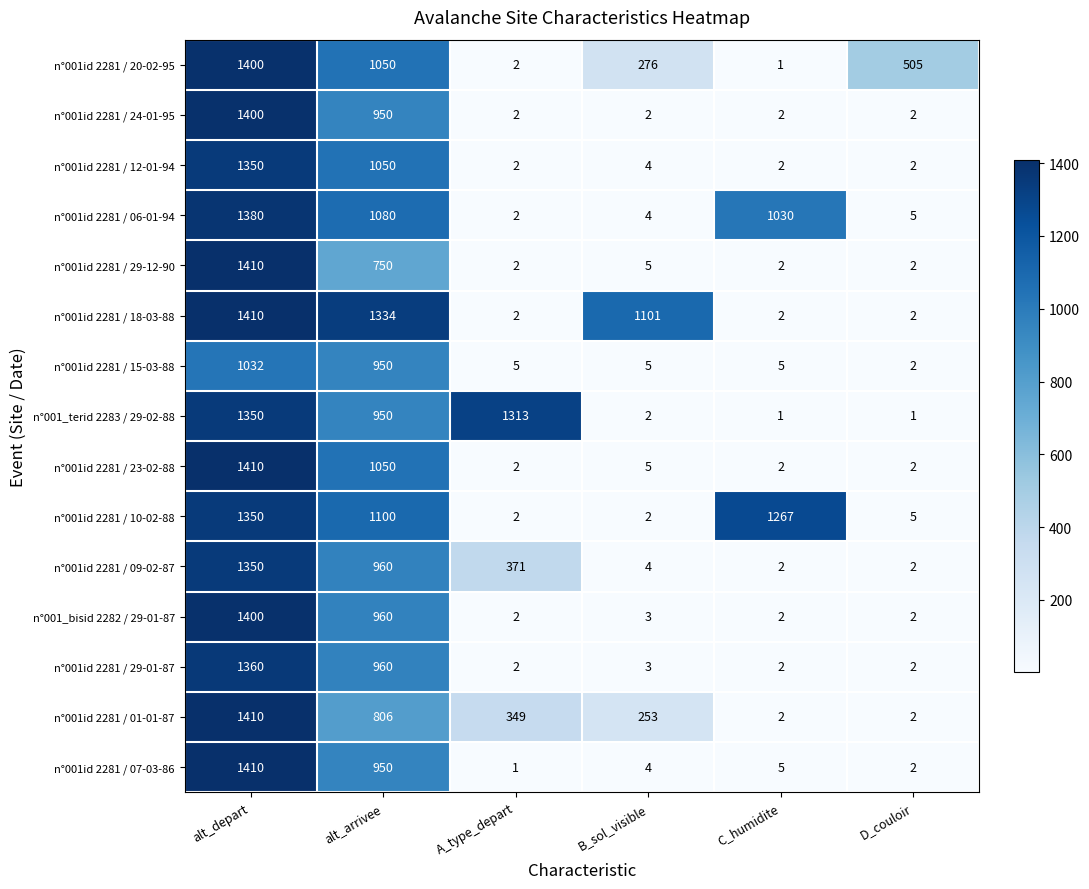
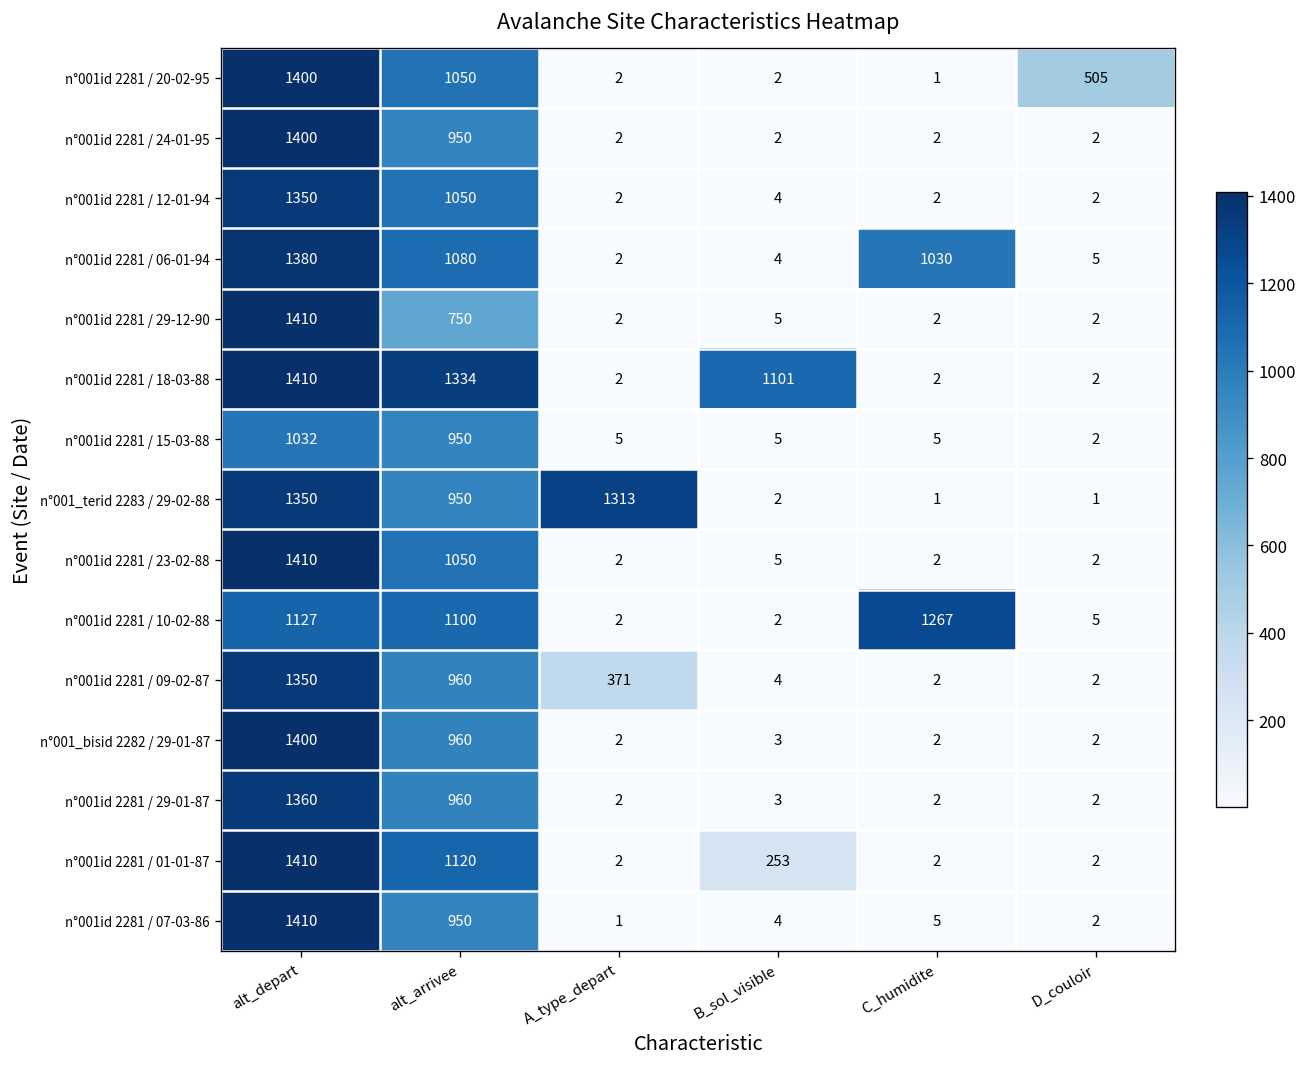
n°001id 2281 / 20-02-95, B_sol_visible: 276 -> 2
n°001id 2281 / 10-02-88, alt_depart: 1350 -> 1127
n°001id 2281 / 01-01-87, alt_arrivee: 806 -> 1120
n°001id 2281 / 01-01-87, A_type_depart: 349 -> 2
